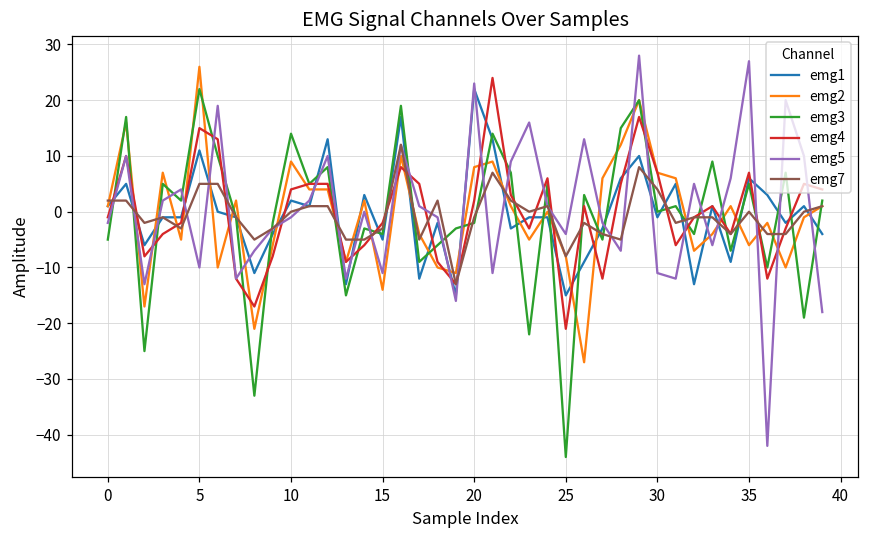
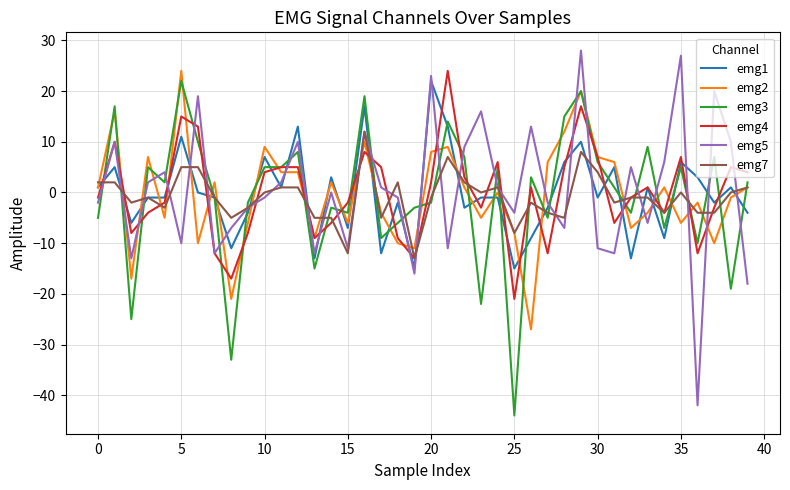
emg2, 5: 26 -> 24
emg1, 10: 2 -> 7
emg3, 10: 14 -> 5
emg1, 15: -5 -> -7
emg2, 15: -14 -> -6
emg7, 15: -3 -> -12
emg3, 30: 0 -> 6
